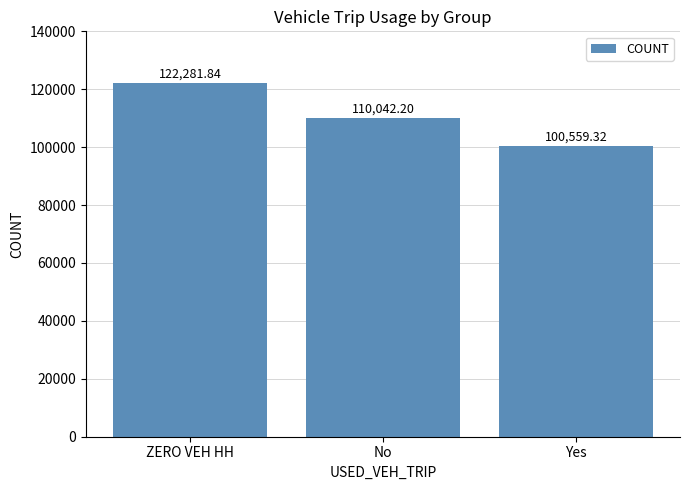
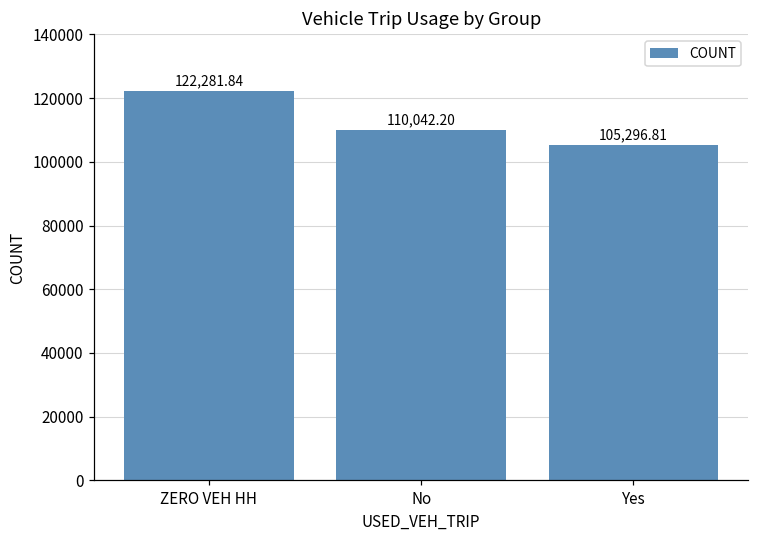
Yes: 100,559.32 -> 105,296.81
